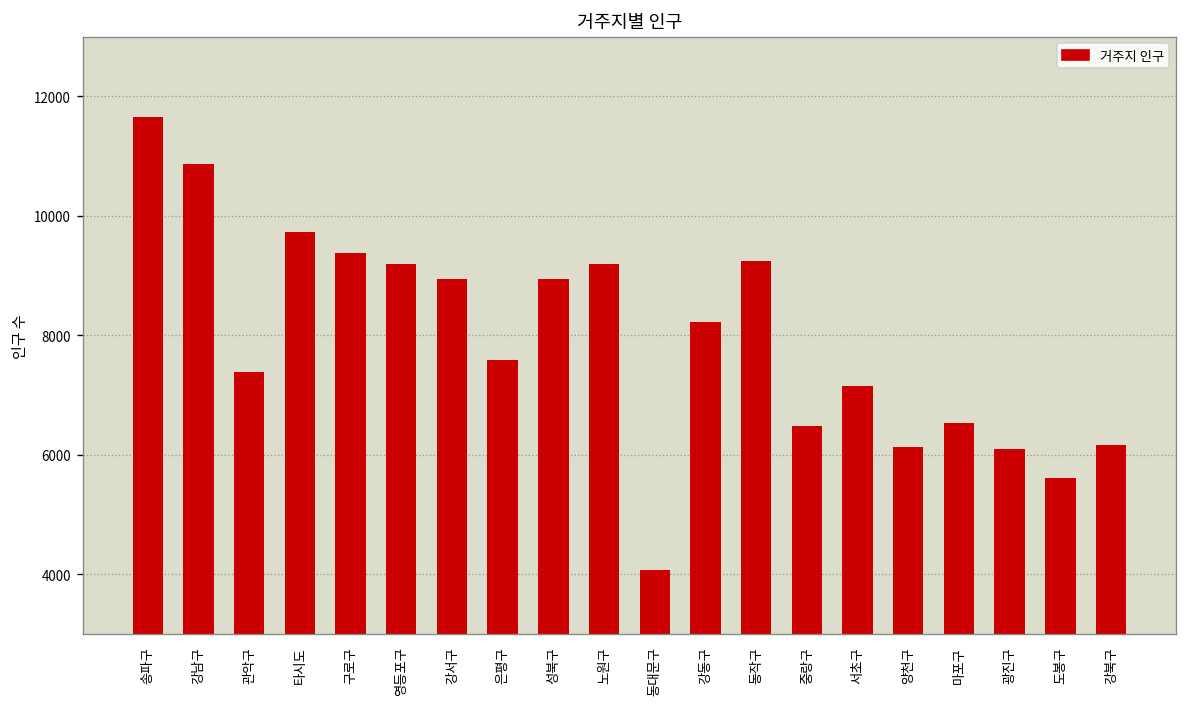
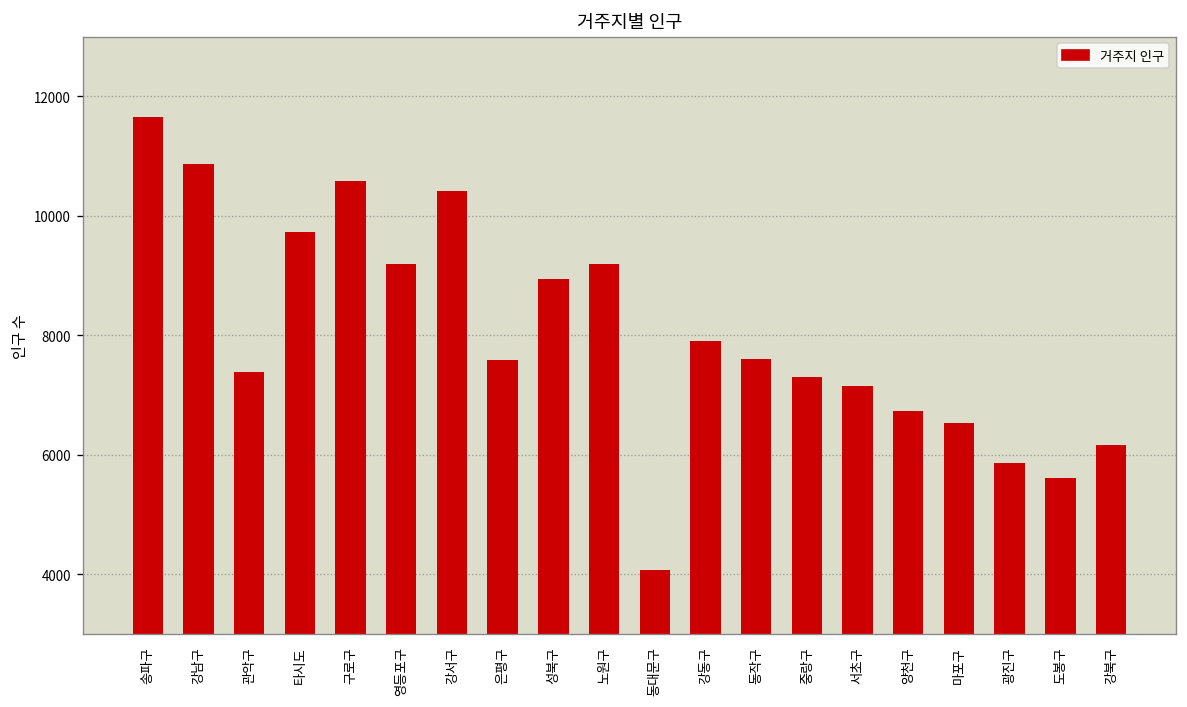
구로구: 9400 -> 10600
강서구: 8900 -> 10400
강동구: 8200 -> 7900
동작구: 9300 -> 7600
중랑구: 6500 -> 7300
양천구: 6100 -> 6700
광진구: 6100 -> 5900
